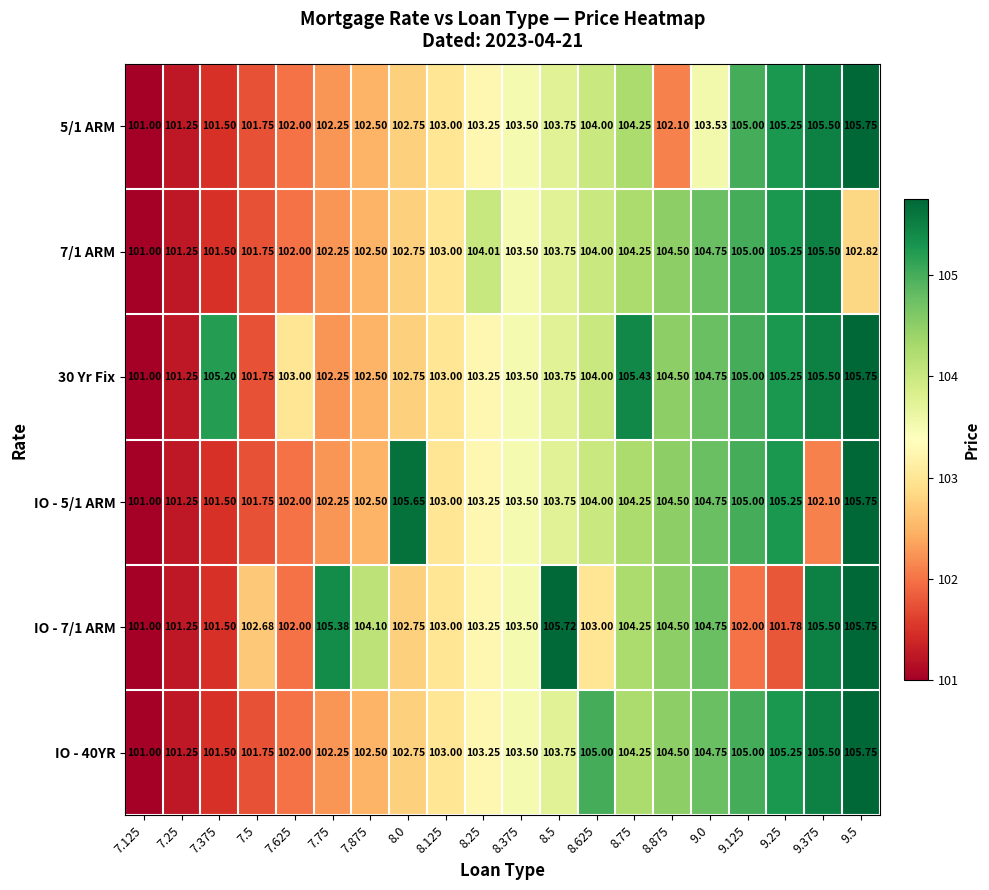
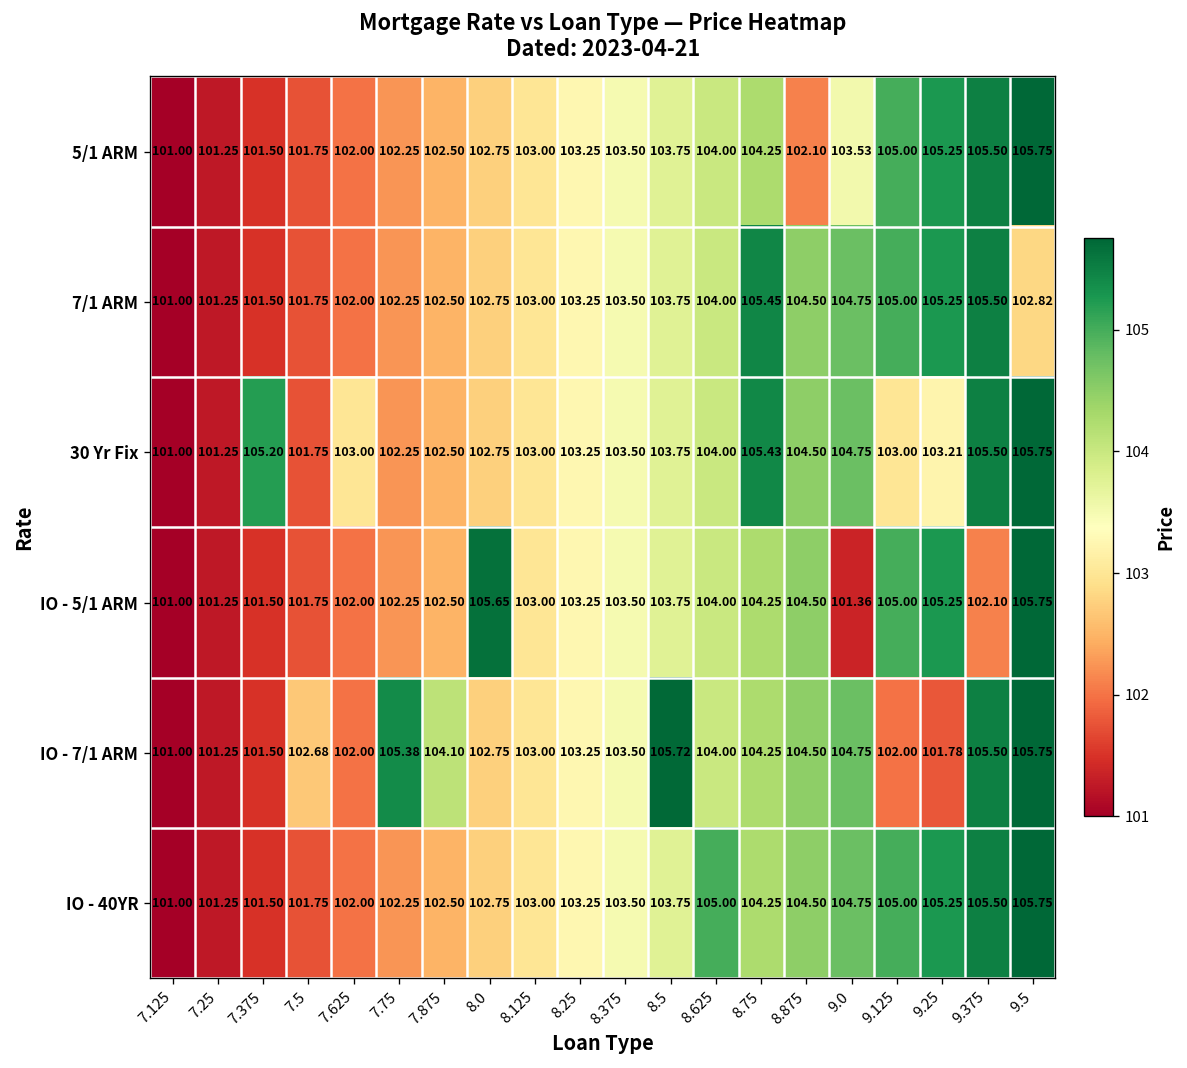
7/1 ARM, 8.25: 104.01 -> 103.25
7/1 ARM, 8.75: 104.25 -> 105.45
30 Yr Fix, 9.125: 105.00 -> 103.00
30 Yr Fix, 9.25: 105.25 -> 103.21
IO - 5/1 ARM, 9.0: 104.75 -> 101.36
IO - 7/1 ARM, 8.625: 103.00 -> 104.00
